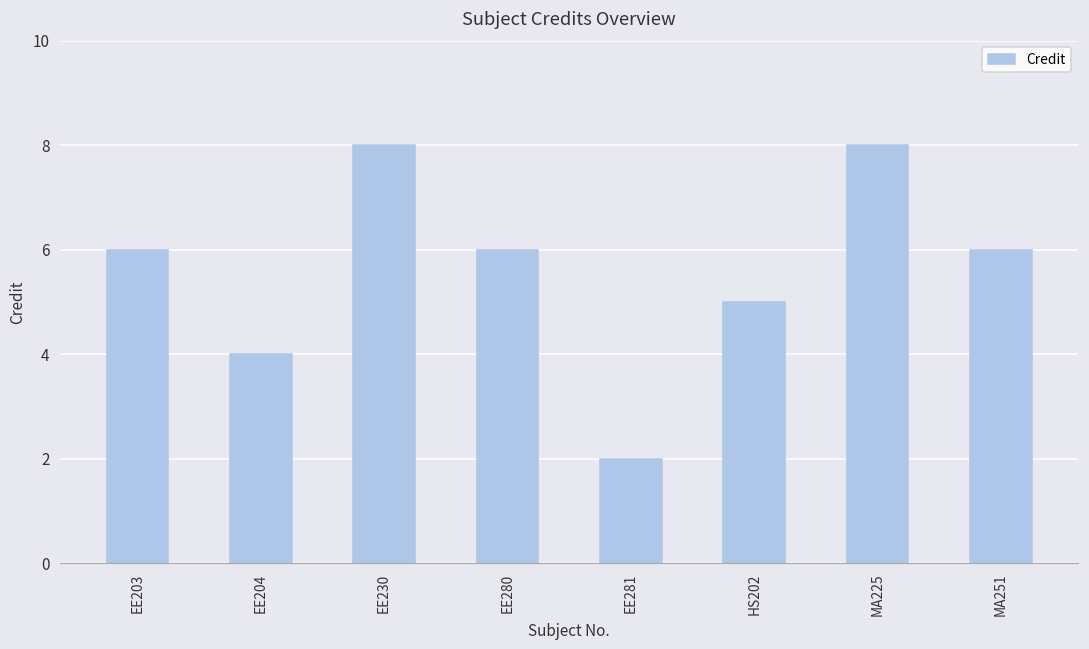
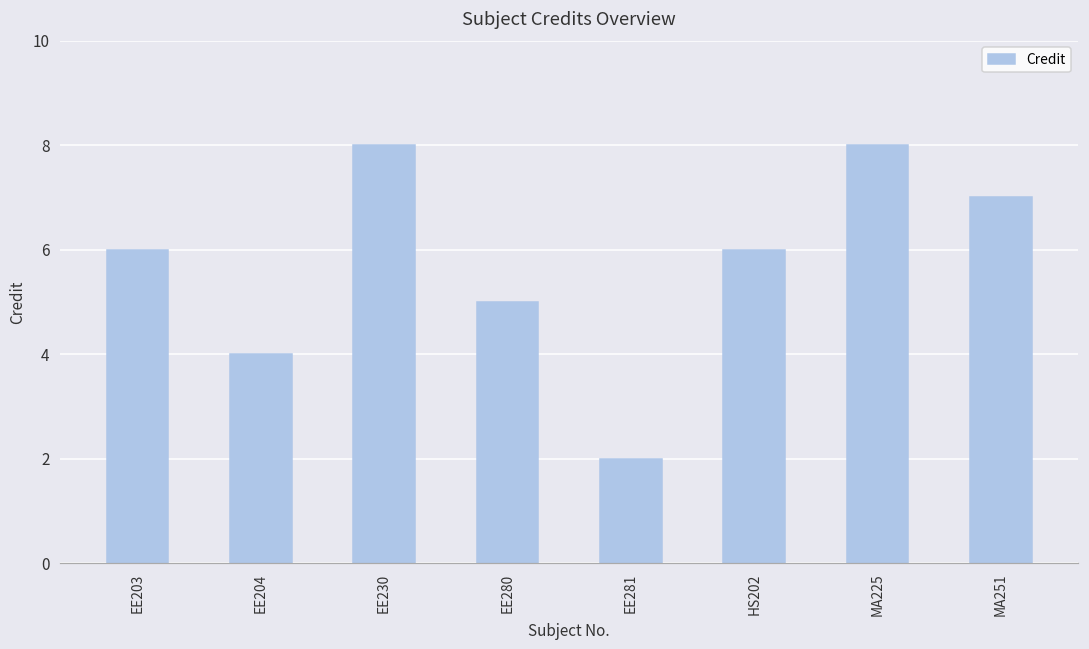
EE280: 6 -> 5
HS202: 5 -> 6
MA251: 6 -> 7
